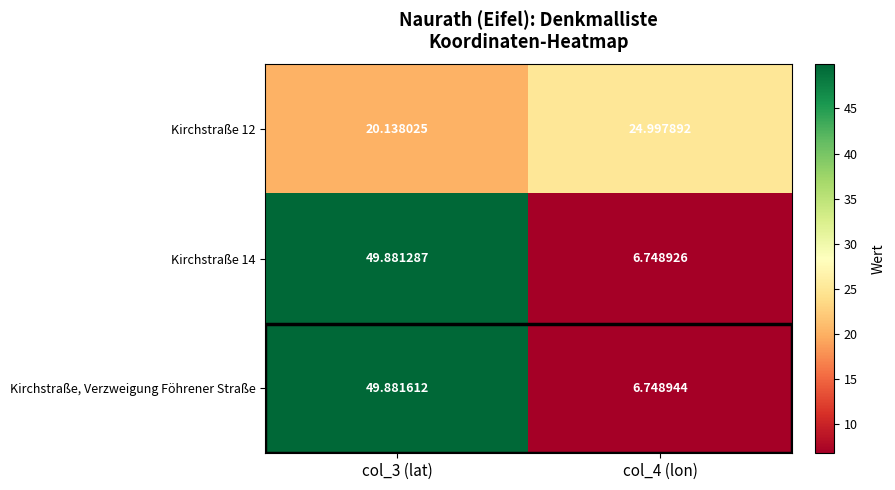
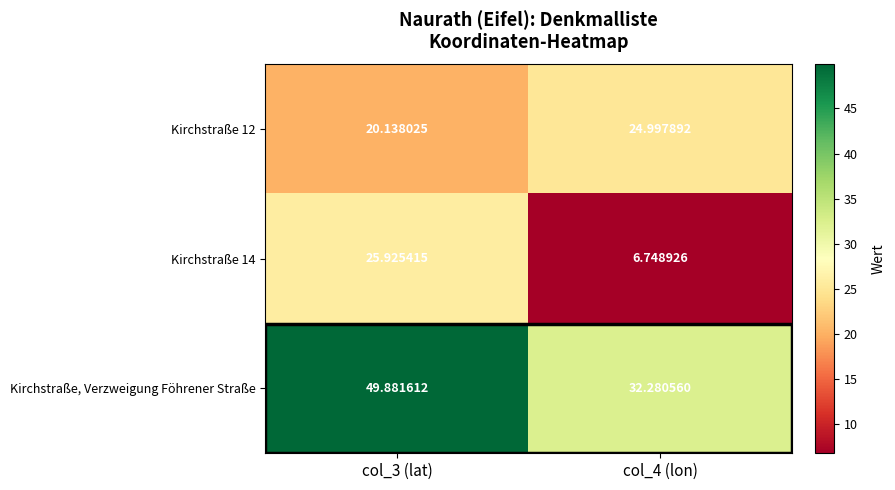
Kirchstraße 14, col_3 (lat): 49.881287 -> 25.925415
Kirchstraße, Verzweigung Föhrener Straße, col_4 (lon): 6.748944 -> 32.280560
